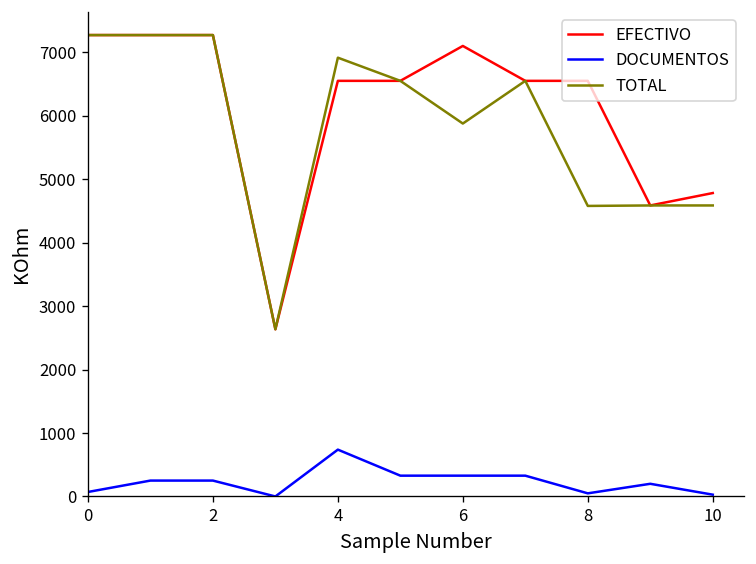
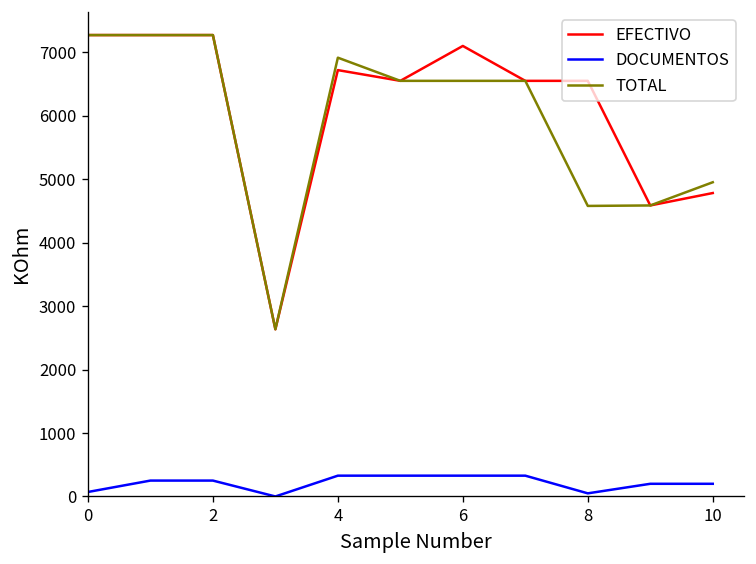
EFECTIVO, 4: 6600 -> 6700
DOCUMENTOS, 4: 700 -> 300
TOTAL, 6: 5900 -> 6600
DOCUMENTOS, 10: 0 -> 200
TOTAL, 10: 4600 -> 5000
